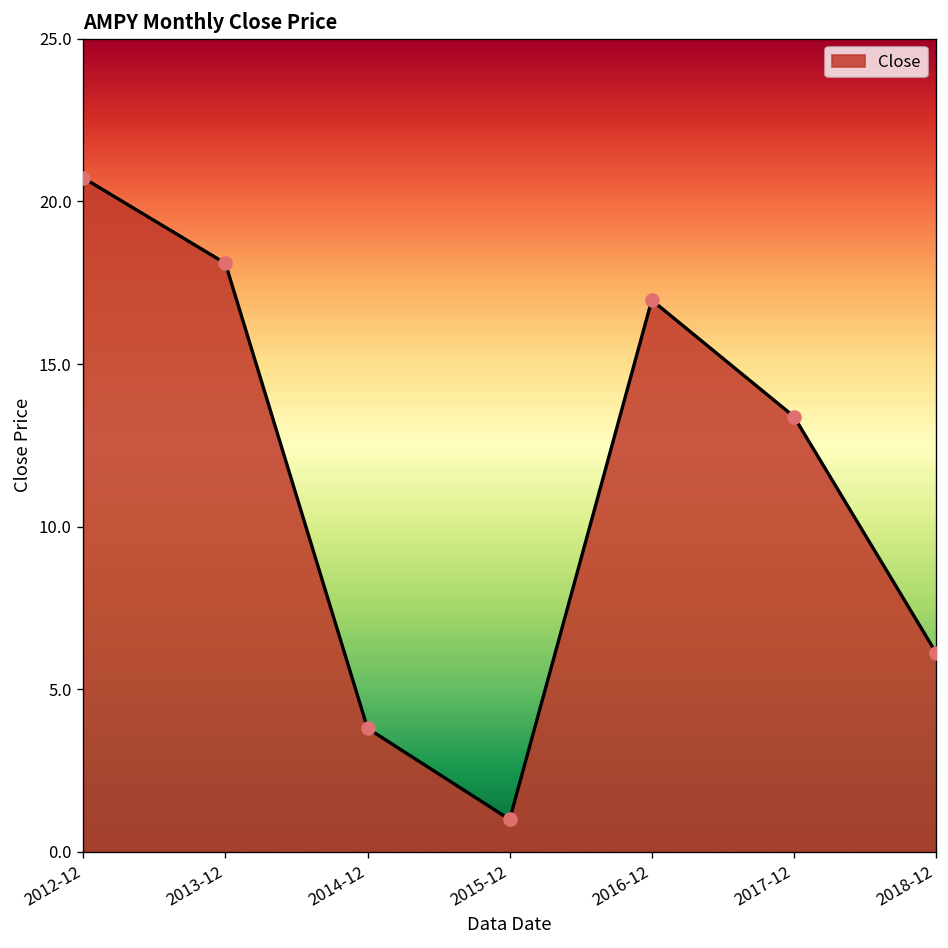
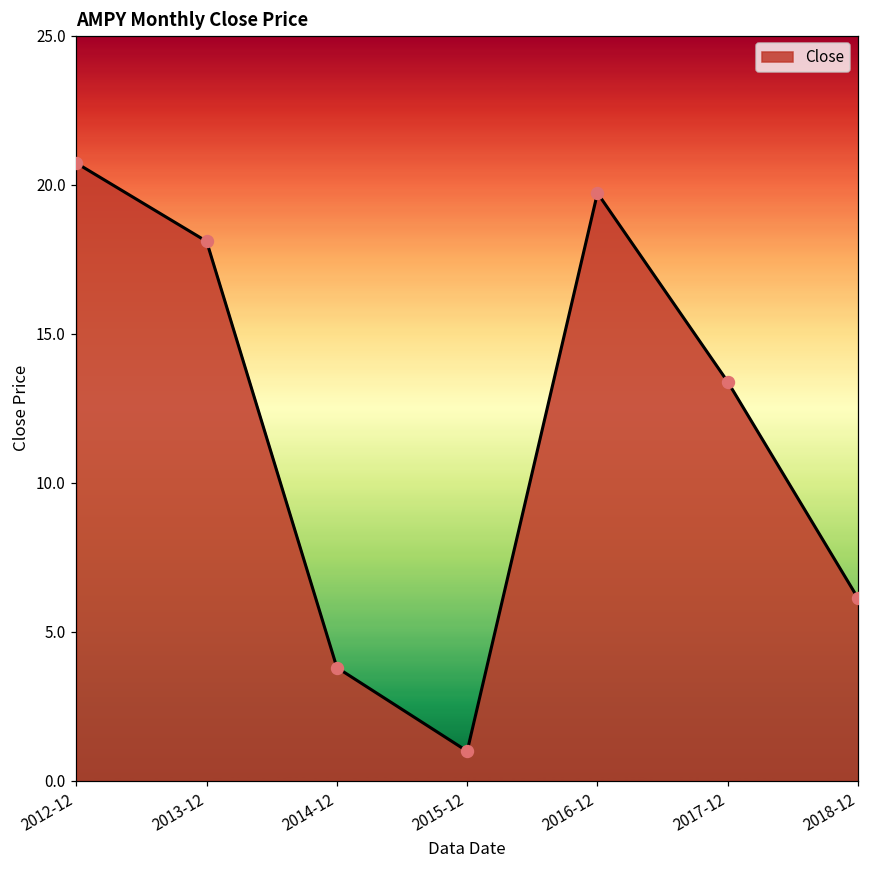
2016-12: 17.0 -> 19.7
